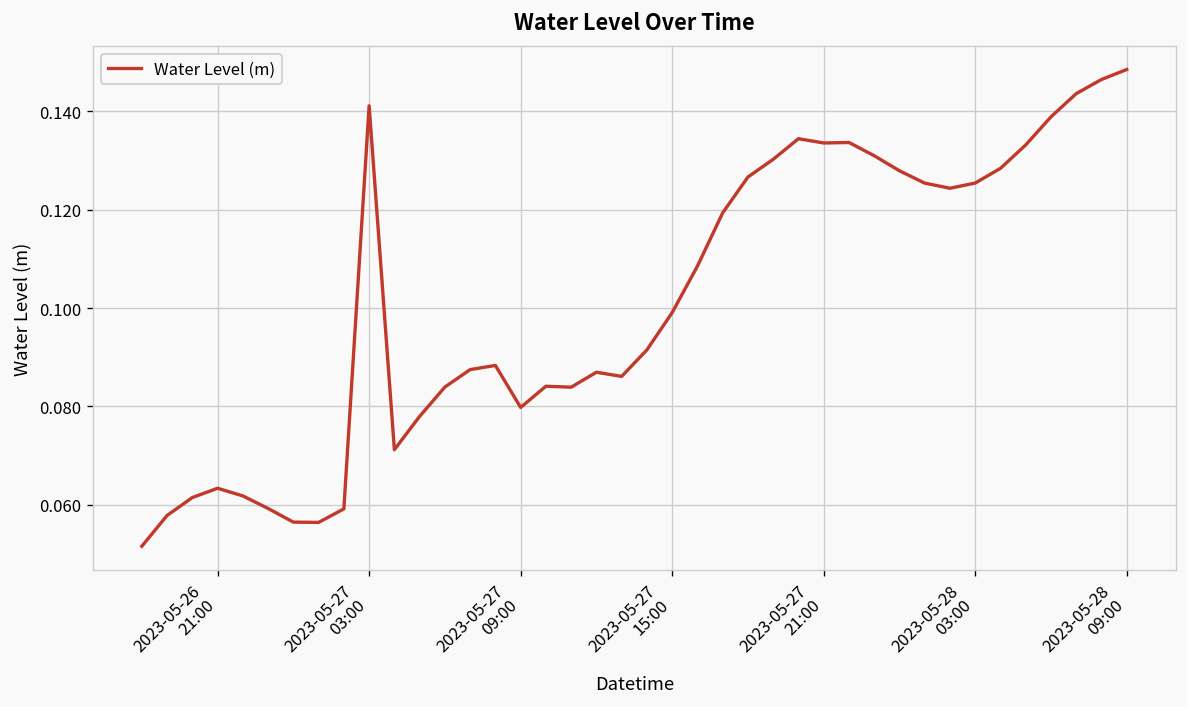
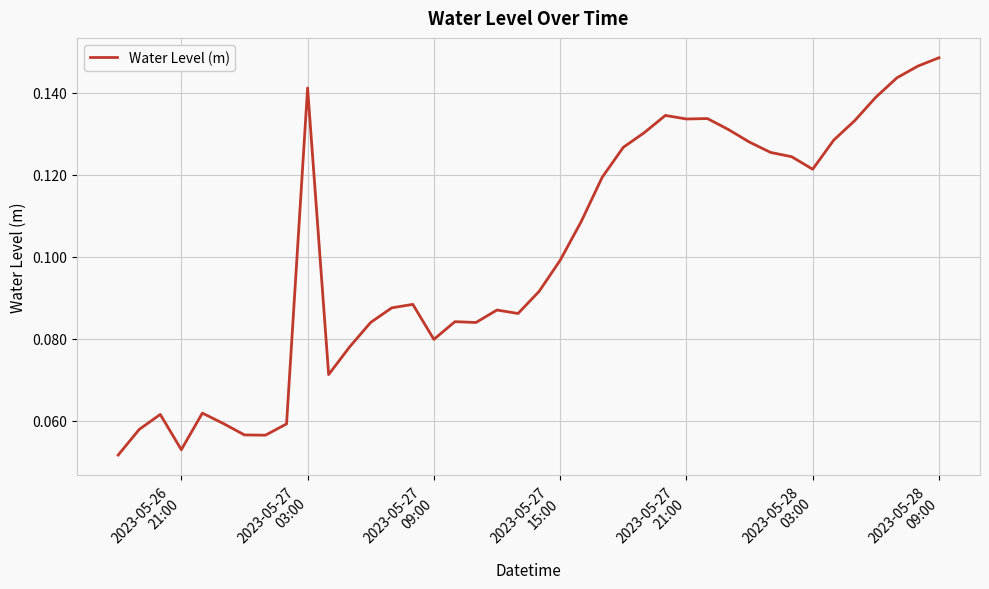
2023-05-26 21:00: 0.063 -> 0.053
2023-05-28 03:00: 0.125 -> 0.121
